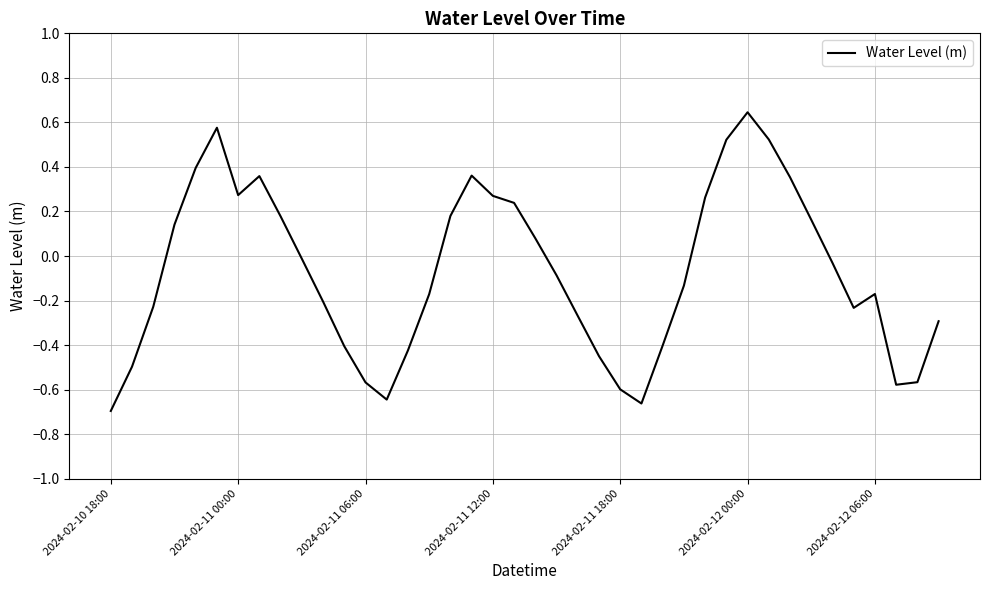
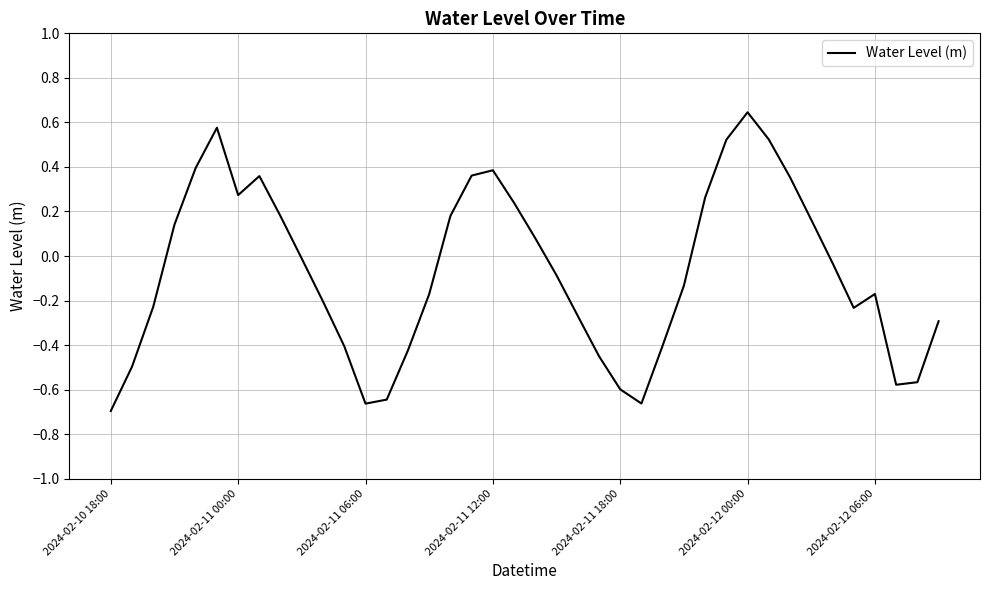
2024-02-11 06:00: -0.57 -> -0.66
2024-02-11 12:00: 0.27 -> 0.39
